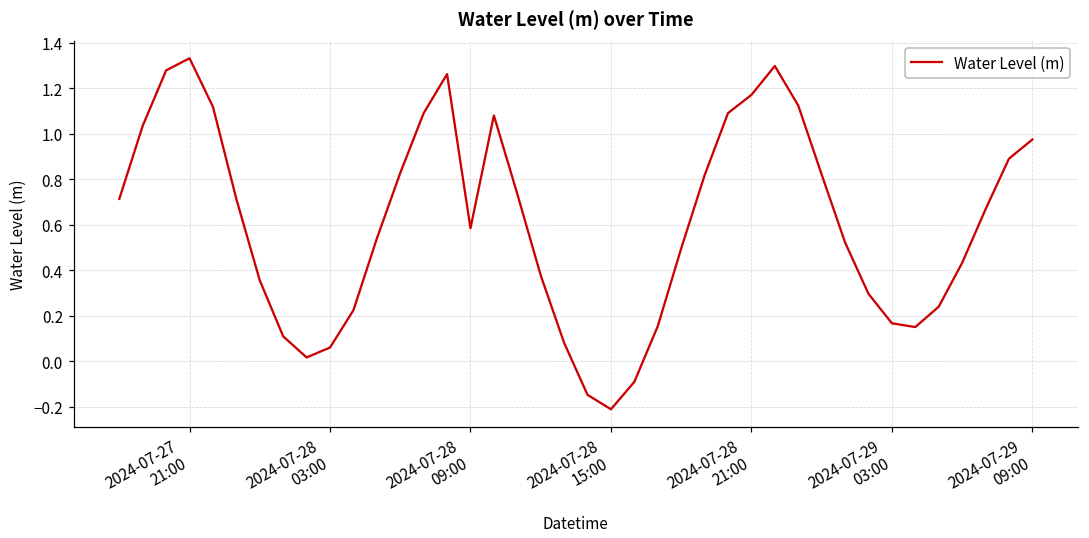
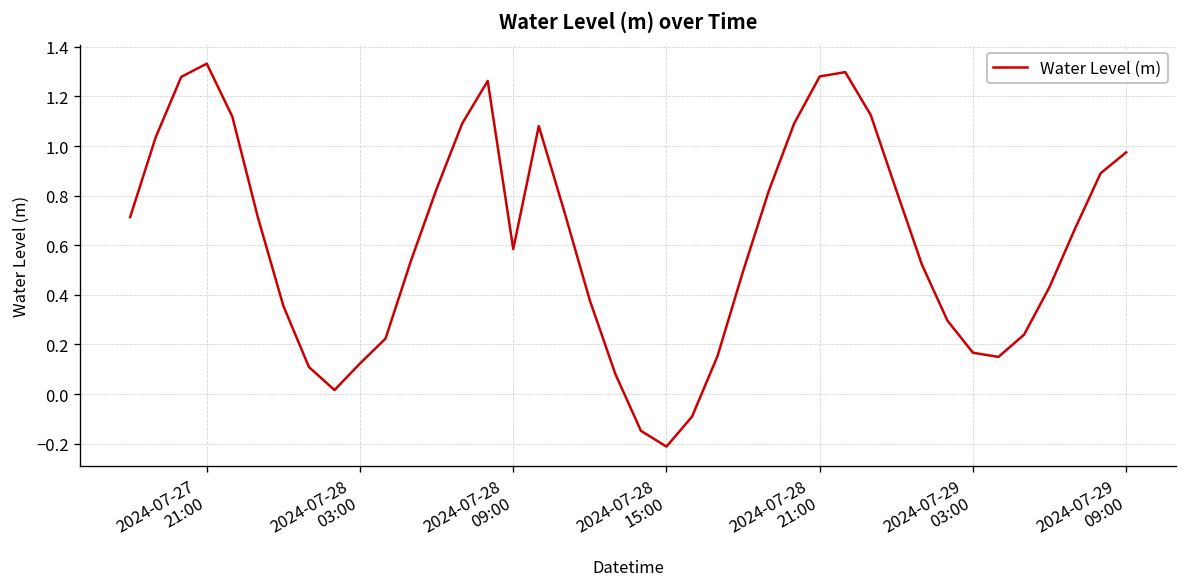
2024-07-28 03:00: 0.06 -> 0.12
2024-07-28 21:00: 1.17 -> 1.28
